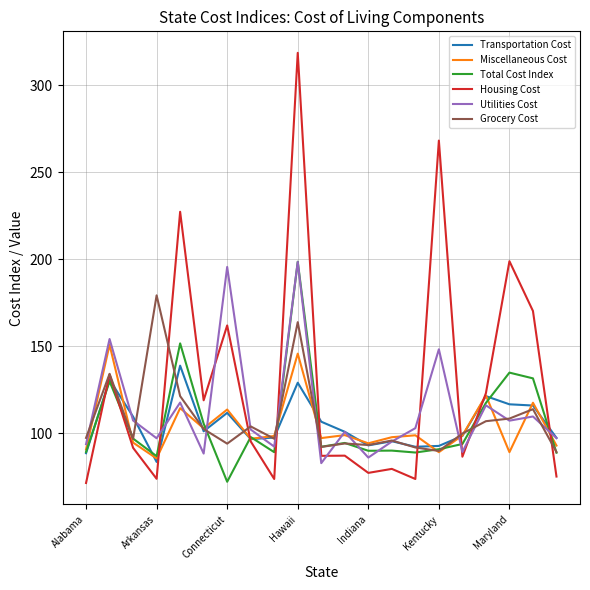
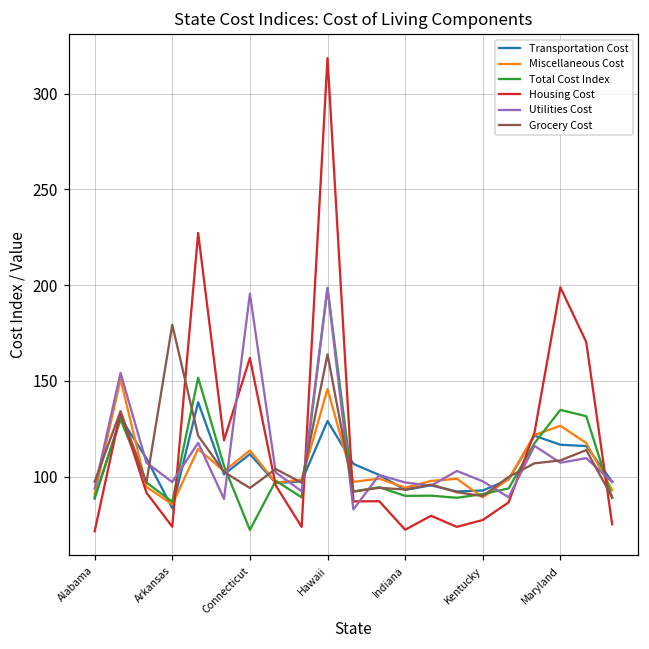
Housing Cost, Indiana: 77 -> 72
Utilities Cost, Indiana: 86 -> 97
Housing Cost, Kentucky: 268 -> 77
Utilities Cost, Kentucky: 148 -> 98
Miscellaneous Cost, Maryland: 89 -> 127
